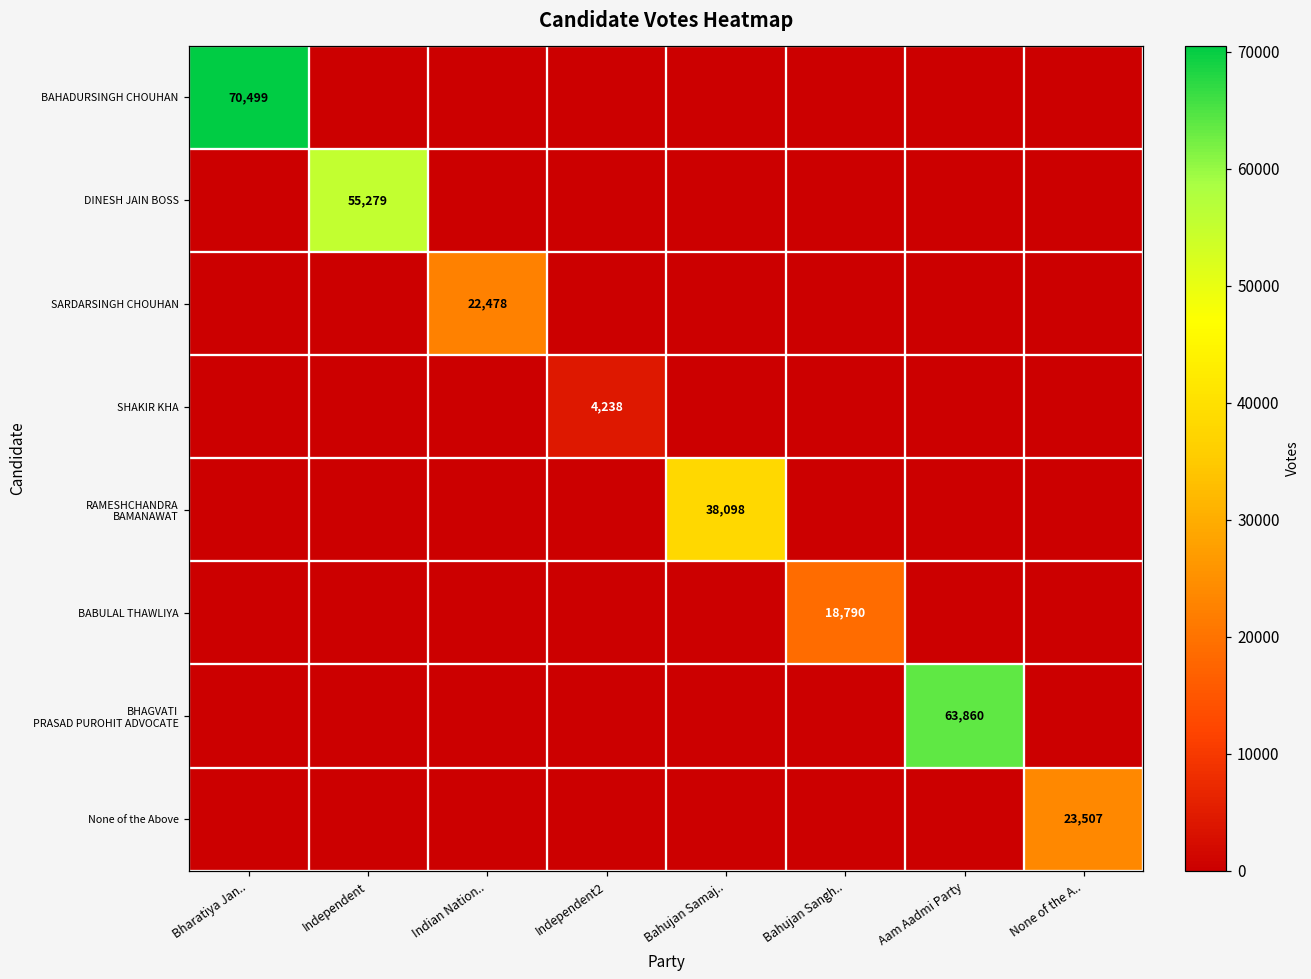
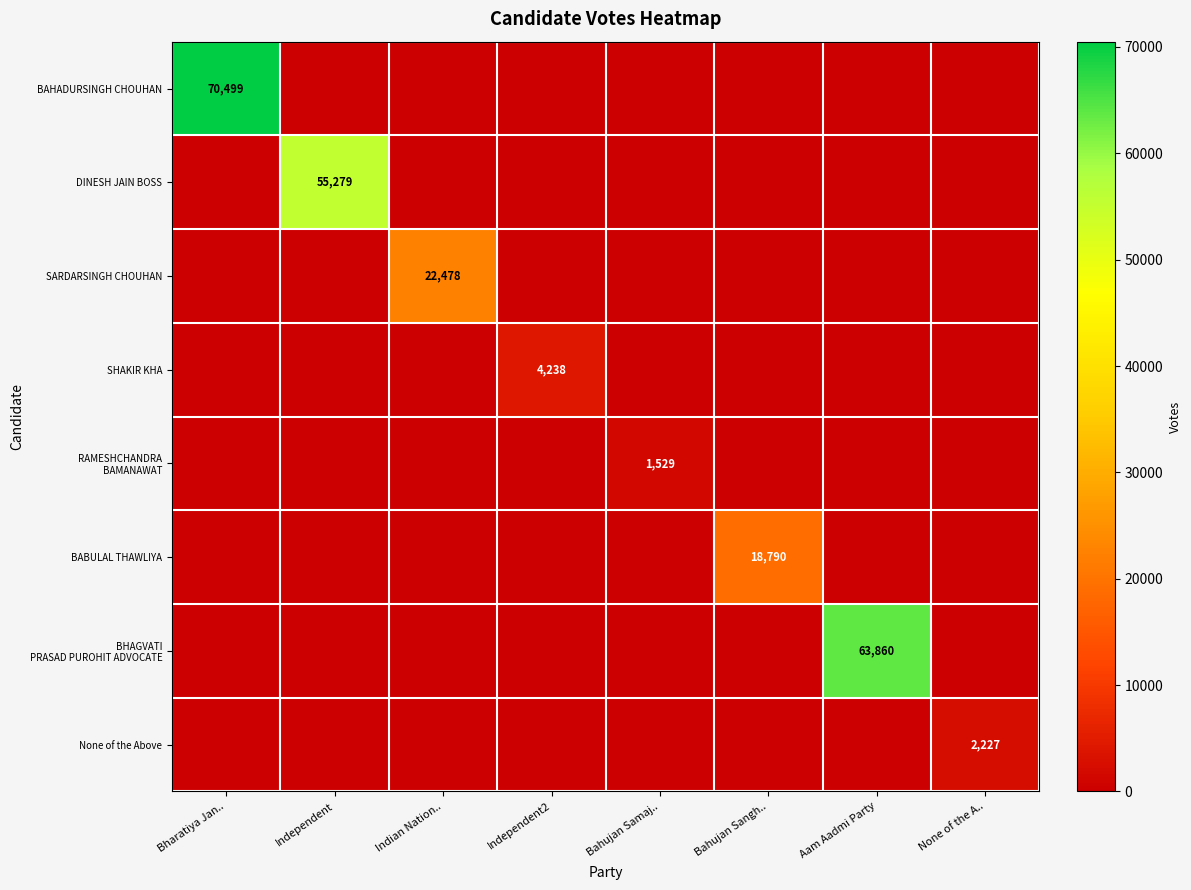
RAMESHCHANDRA BAMANAWAT, Bahujan Samaj..: 38,098 -> 1,529
None of the Above, None of the A..: 23,507 -> 2,227
